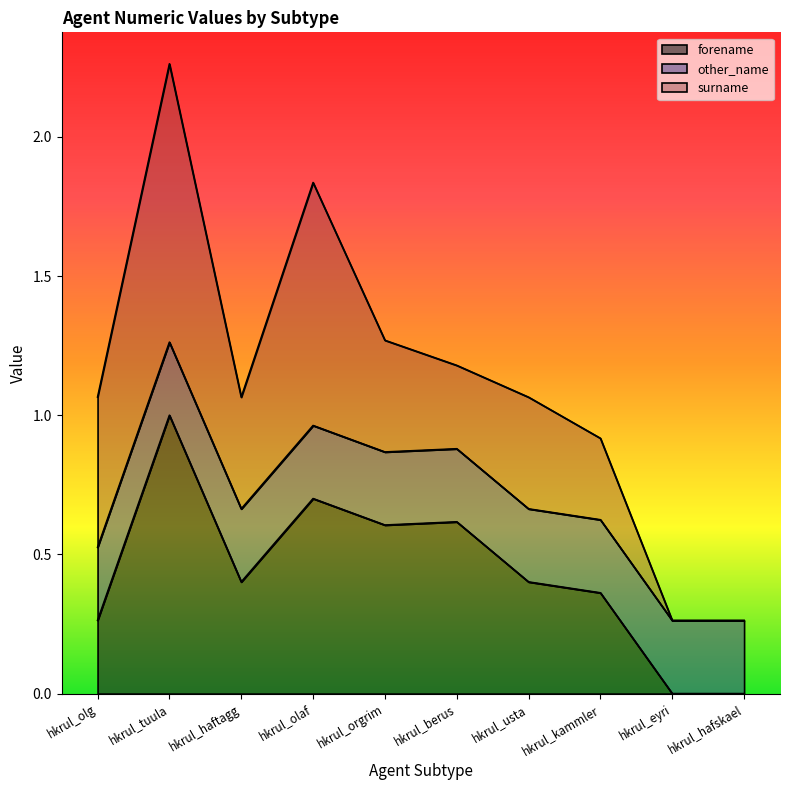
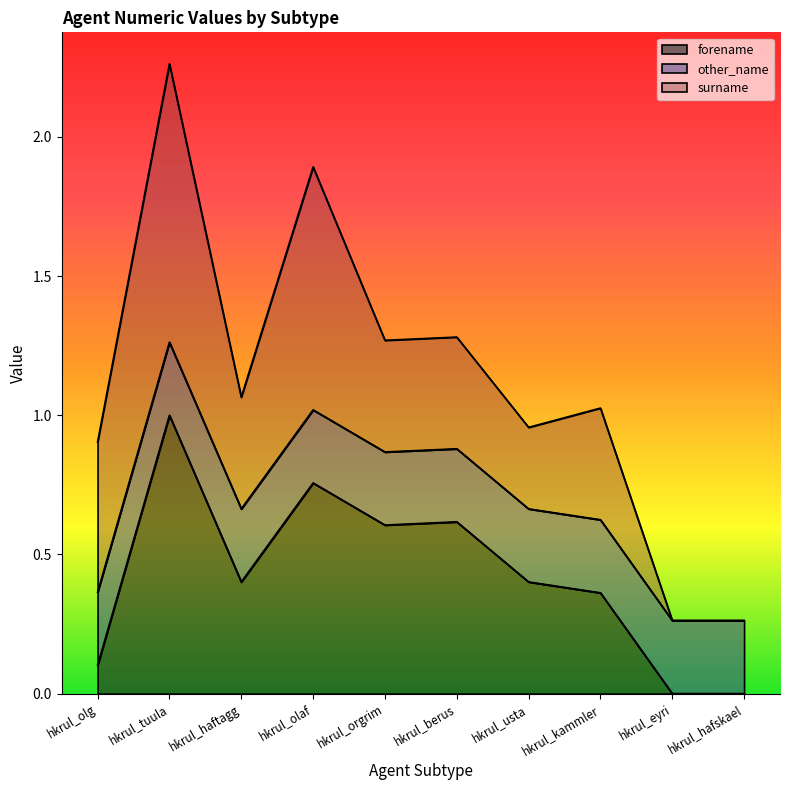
forename, hkrul_olg: 0.26 -> 0.10
forename, hkrul_olaf: 0.70 -> 0.76
surname, hkrul_berus: 0.30 -> 0.40
surname, hkrul_usta: 0.40 -> 0.29
surname, hkrul_kammler: 0.29 -> 0.40
